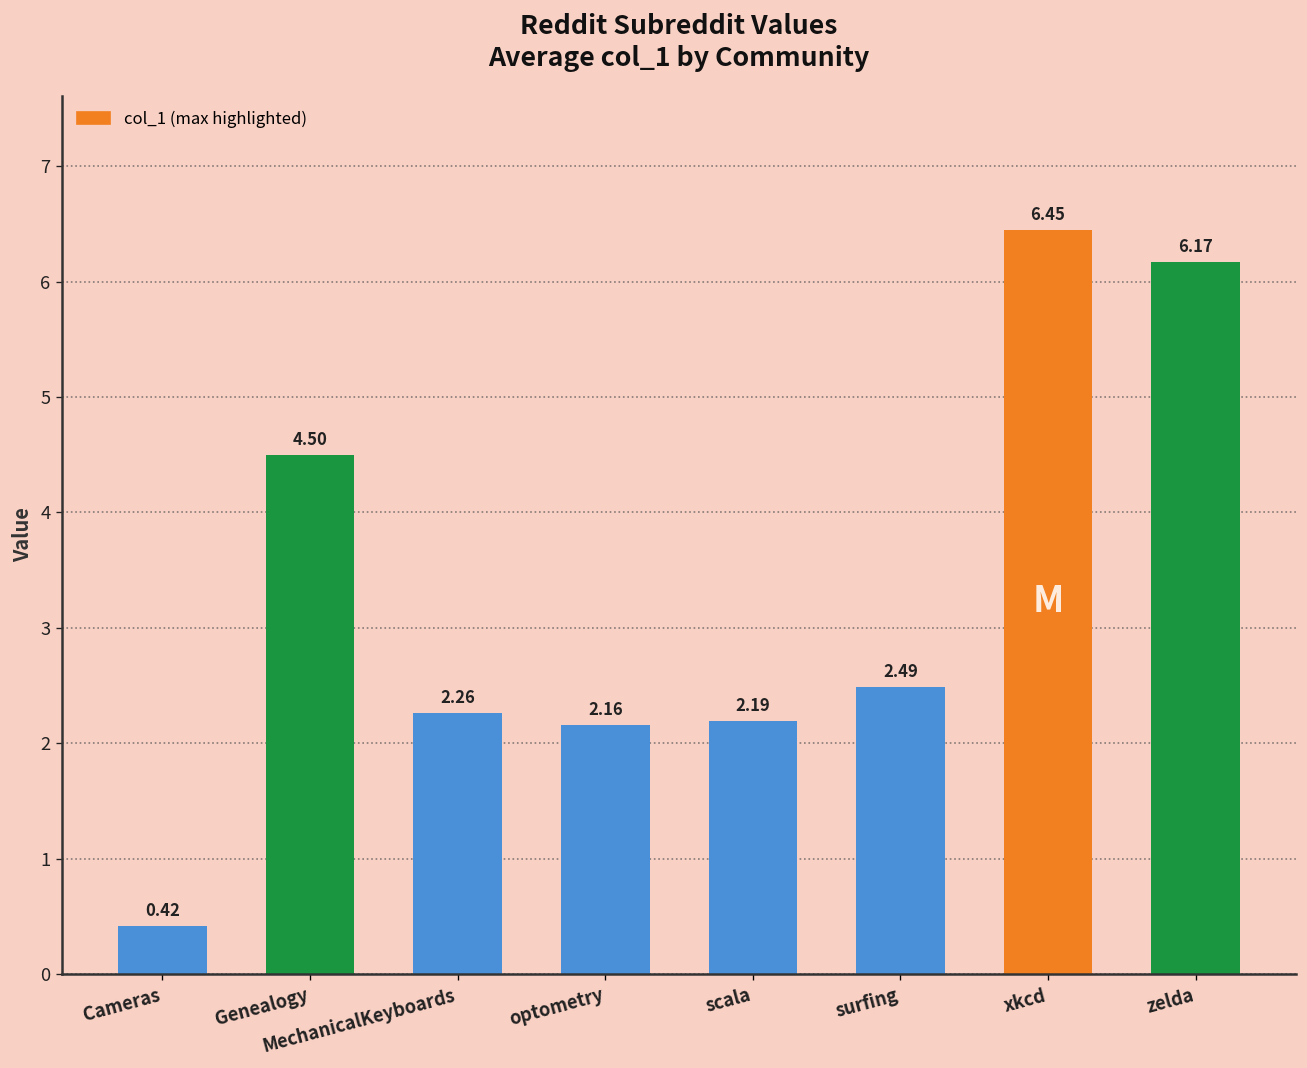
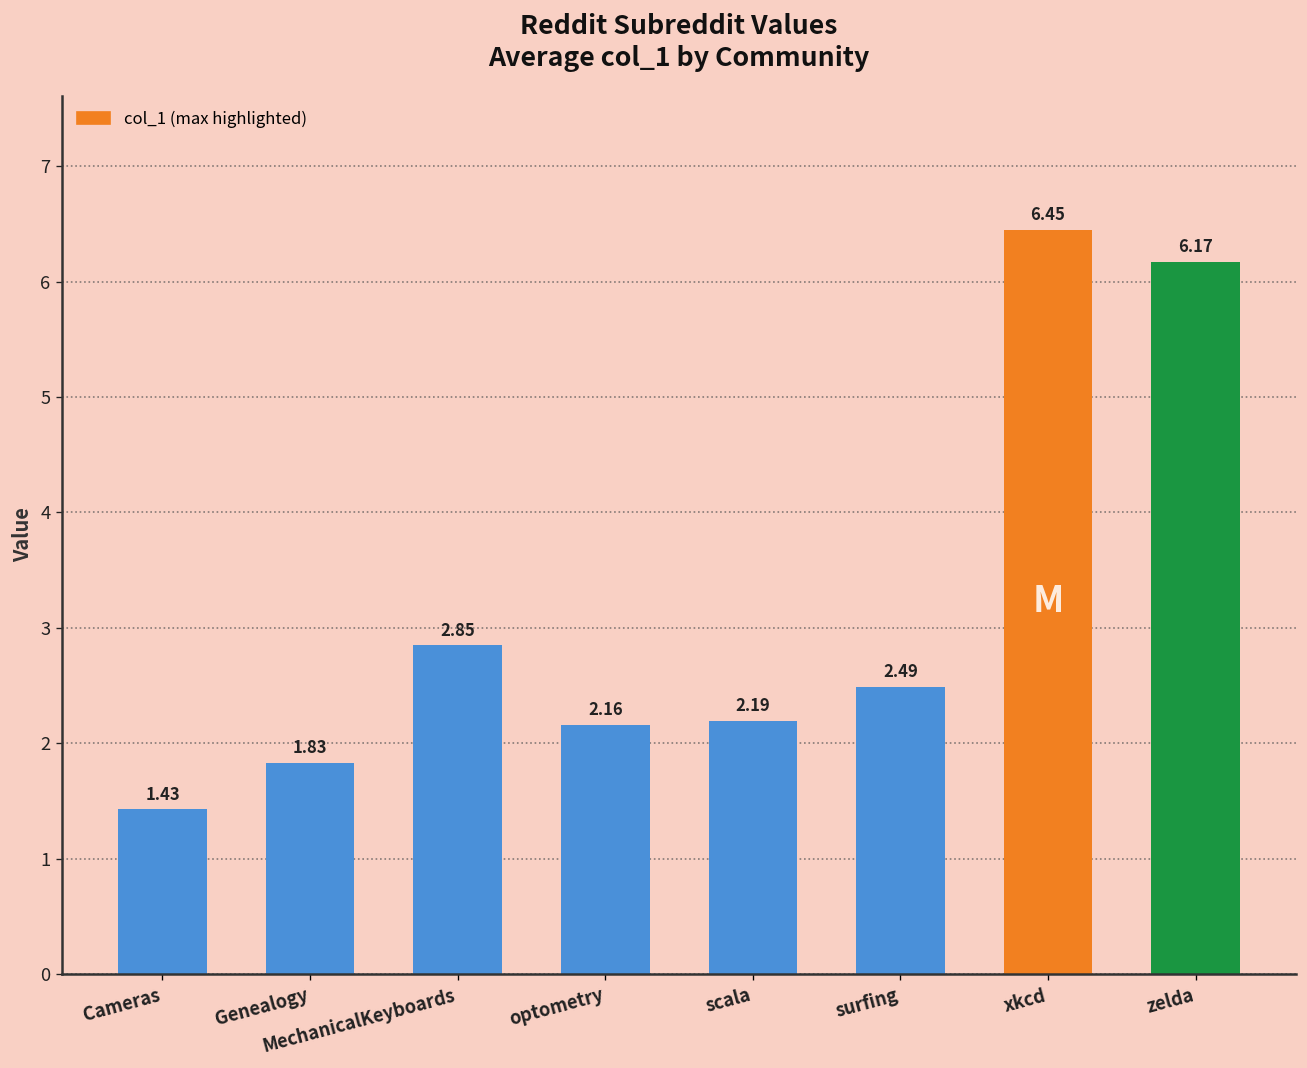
Cameras: 0.42 -> 1.43
Genealogy: 4.50 -> 1.83
MechanicalKeyboards: 2.26 -> 2.85
